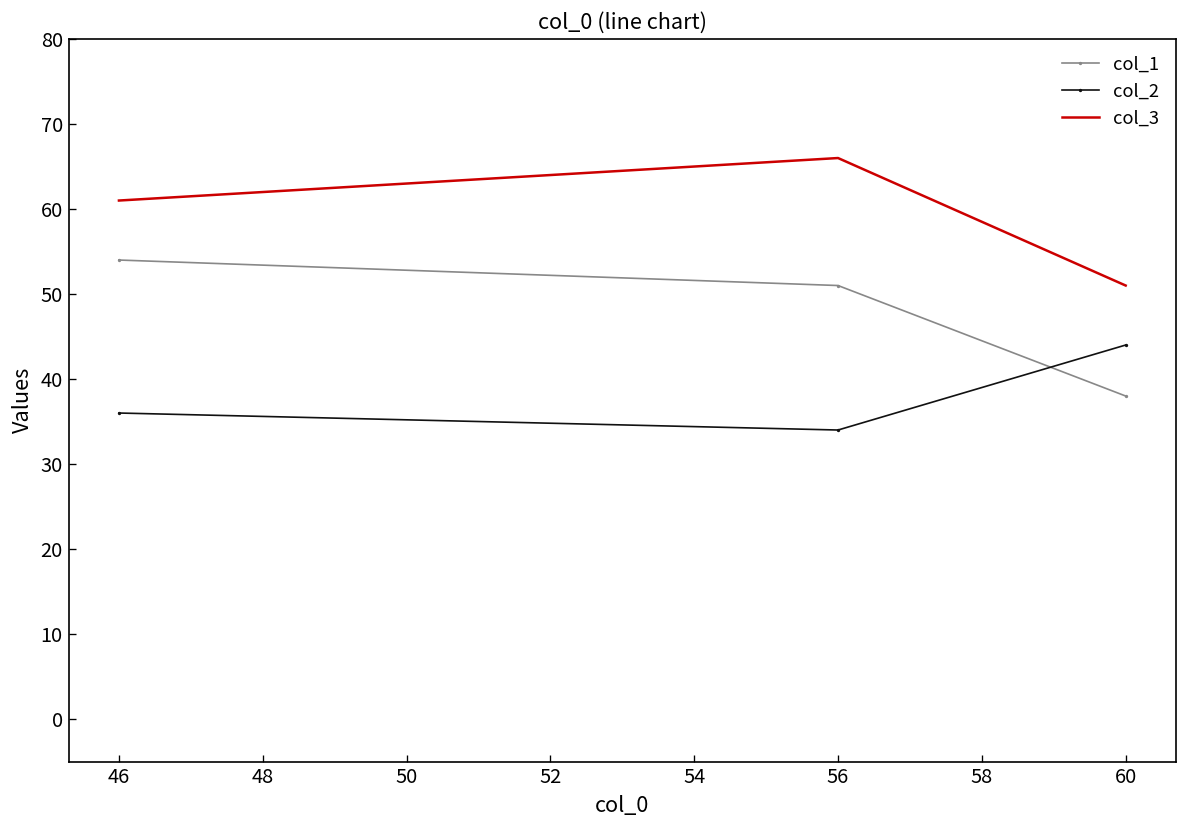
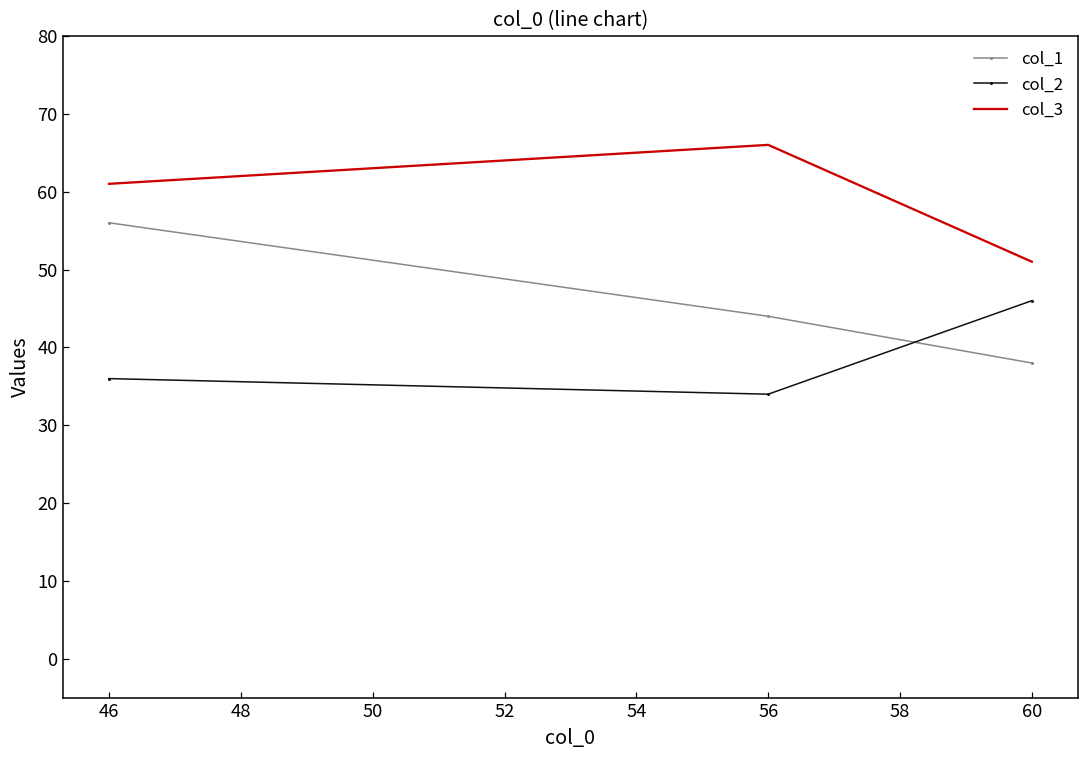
col_1, 46: 54 -> 56
col_1, 56: 51 -> 44
col_2, 60: 44 -> 46
